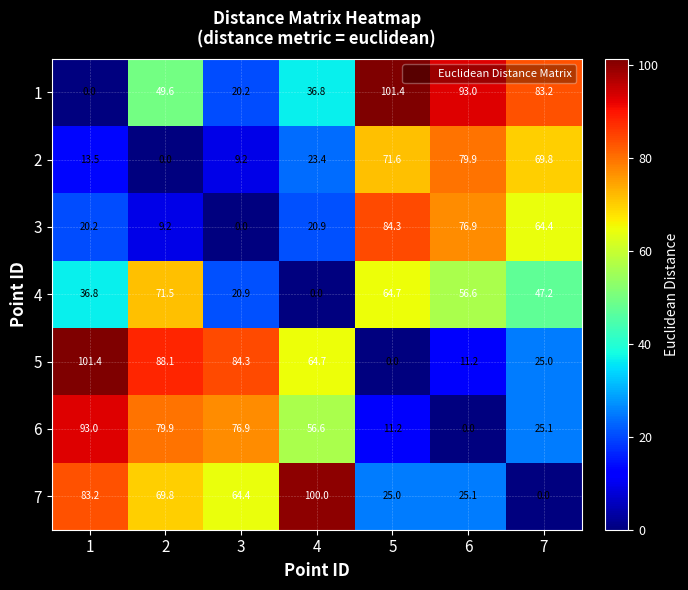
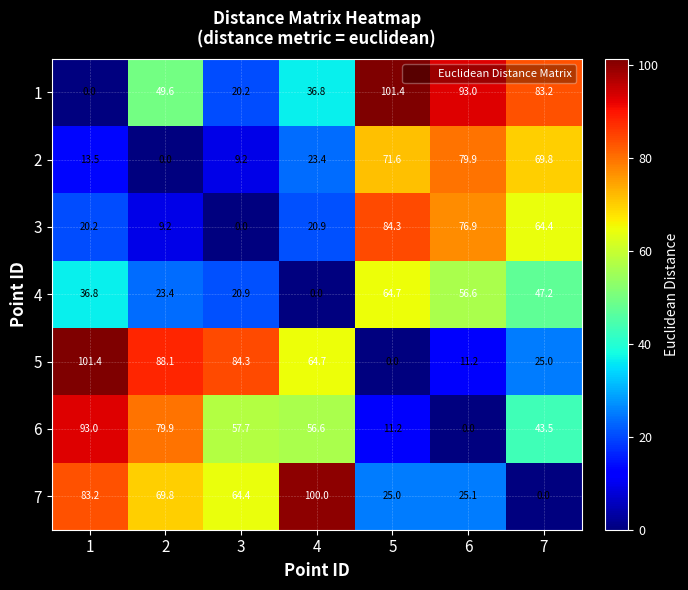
4, 2: 71.5 -> 23.4
6, 3: 76.9 -> 57.7
6, 7: 25.1 -> 43.5
